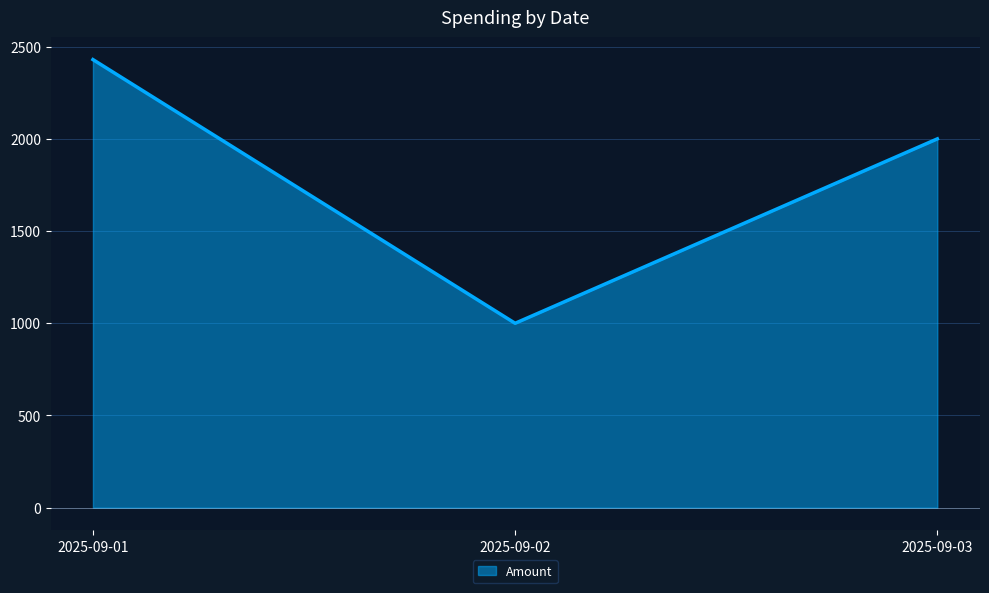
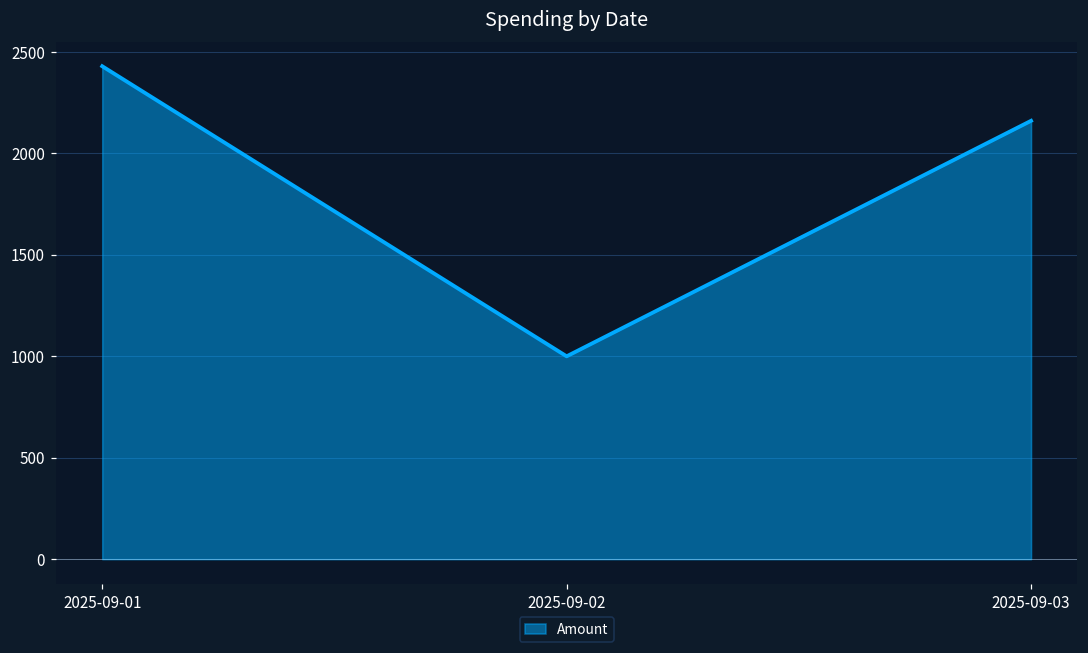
2025-09-03: 2000 -> 2160
